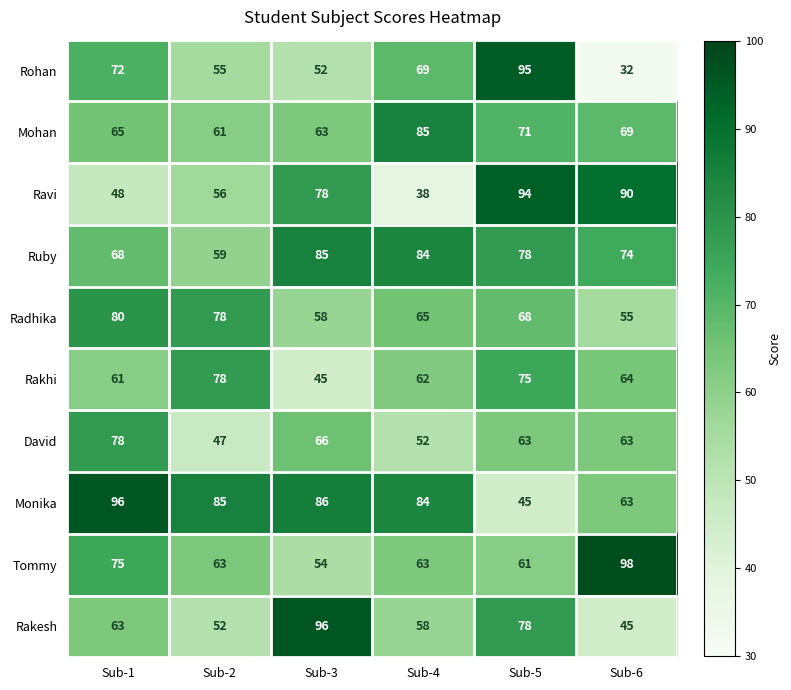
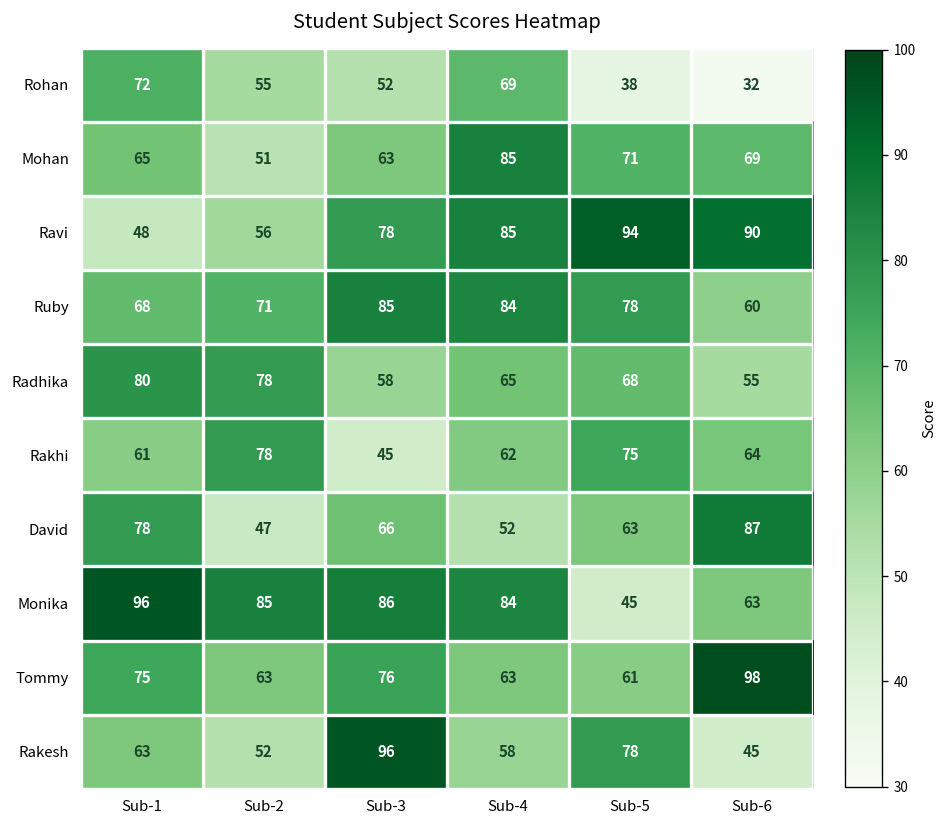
Rohan, Sub-5: 95 -> 38
Mohan, Sub-2: 61 -> 51
Ravi, Sub-4: 38 -> 85
Ruby, Sub-2: 59 -> 71
Ruby, Sub-6: 74 -> 60
David, Sub-6: 63 -> 87
Tommy, Sub-3: 54 -> 76
